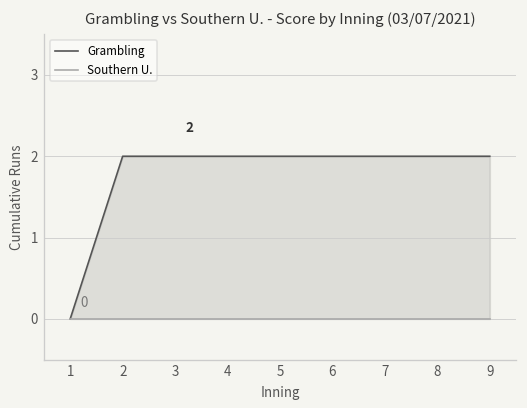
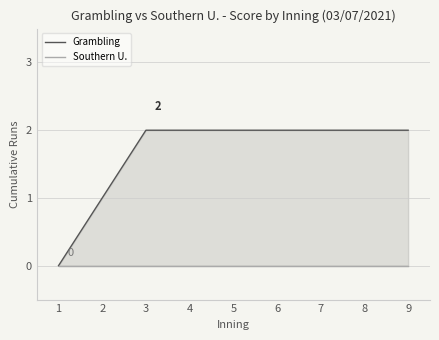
Grambling, 2: 2 -> 1
